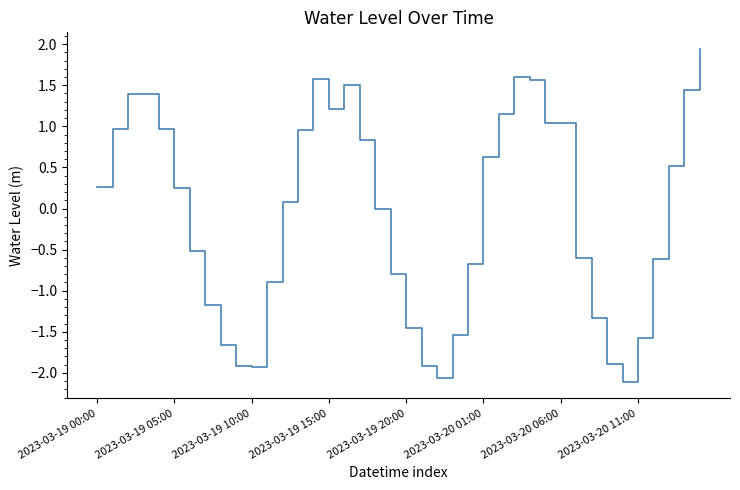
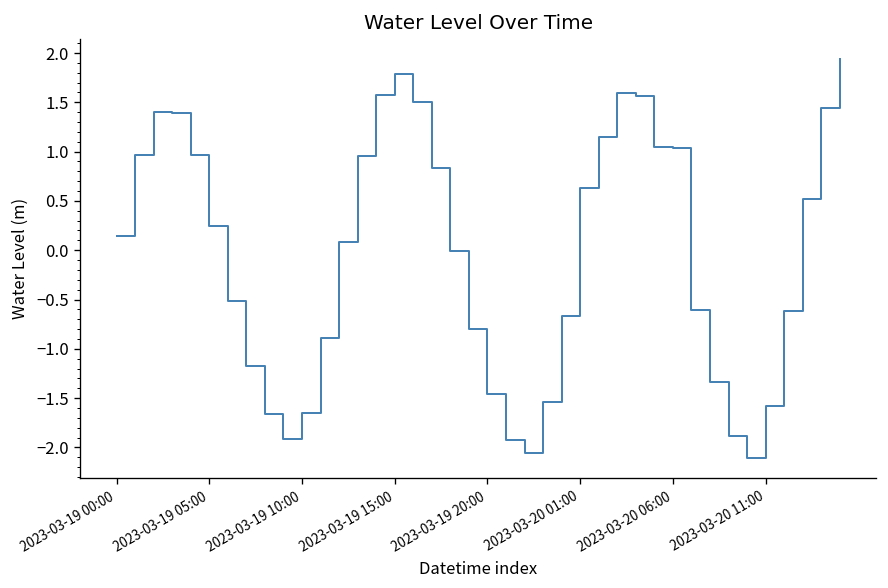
2023-03-19 00:00: 0.3 -> 0.1
2023-03-19 10:00: -1.9 -> -1.7
2023-03-19 15:00: 1.2 -> 1.8
